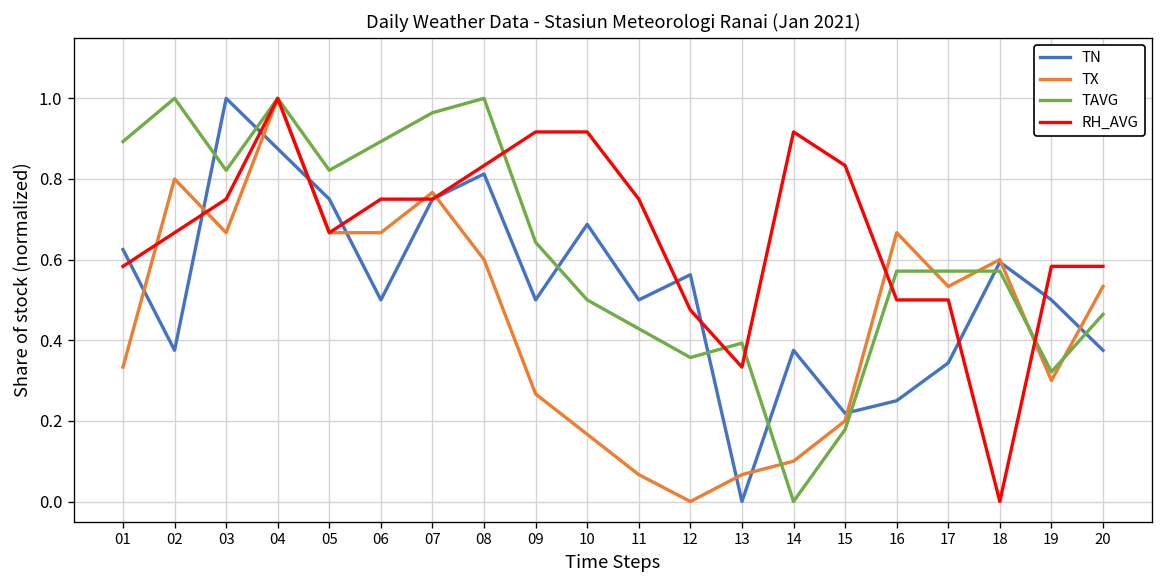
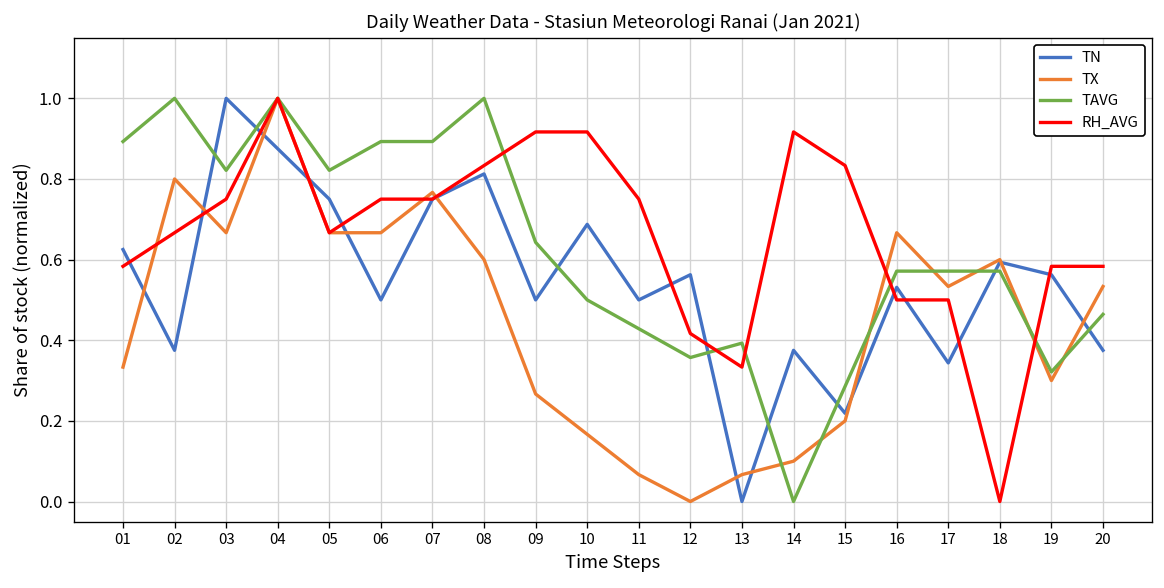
TAVG, 07: 0.96 -> 0.89
RH_AVG, 12: 0.48 -> 0.42
TAVG, 15: 0.18 -> 0.29
TN, 16: 0.25 -> 0.53
TN, 19: 0.50 -> 0.56
